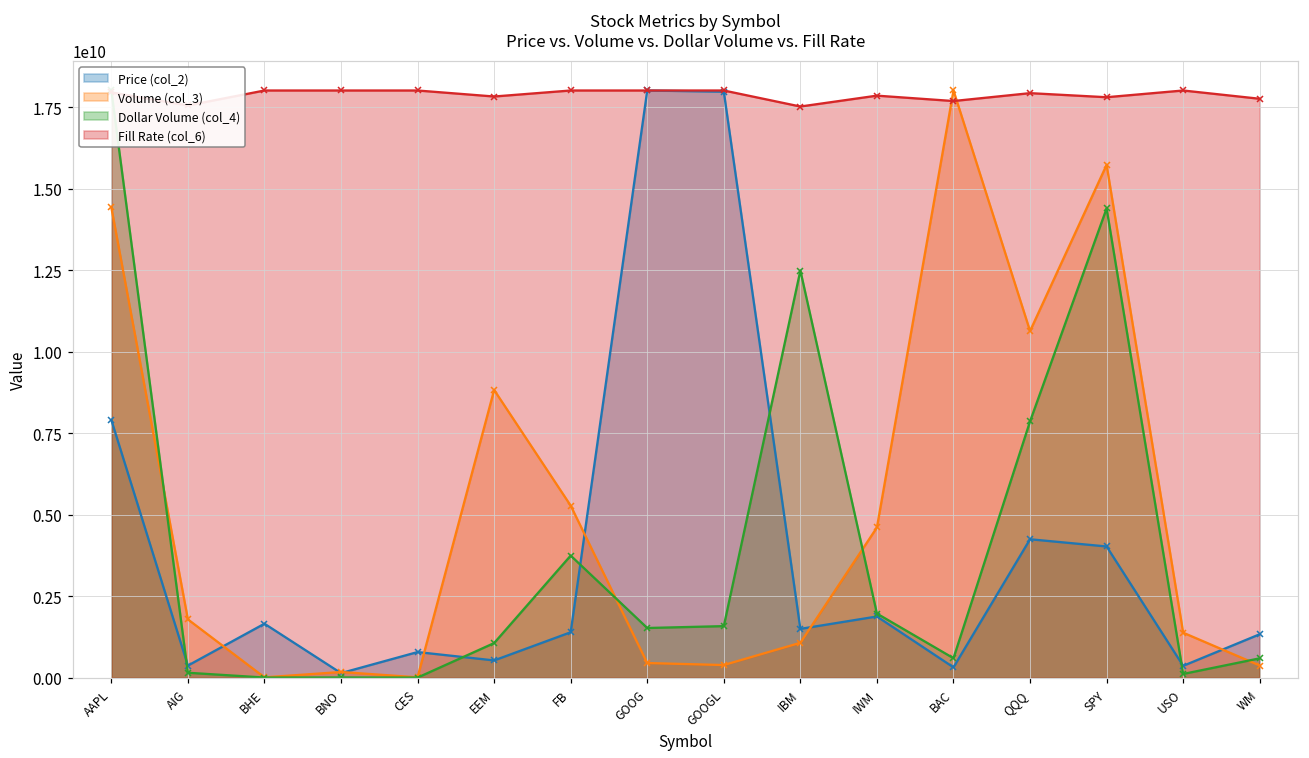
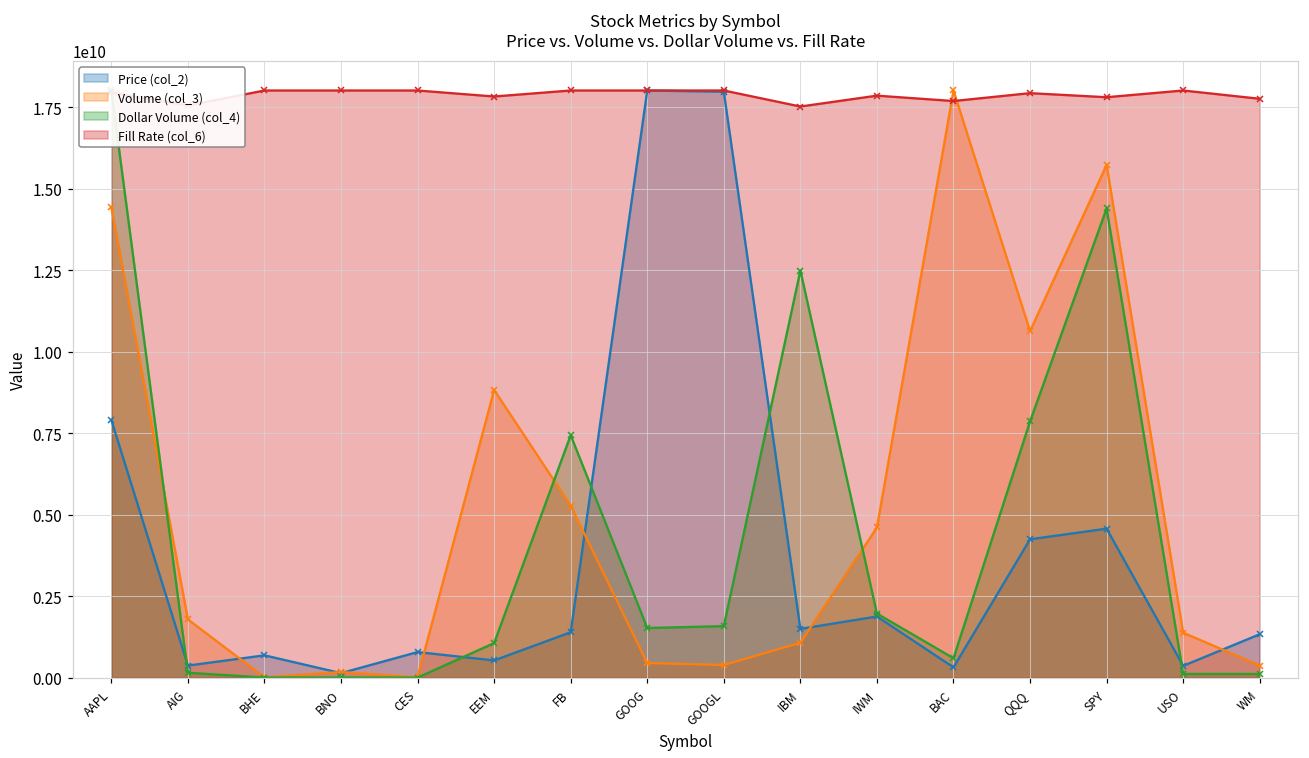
Price (col_2), BHE: 1700000000 -> 700000000
Dollar Volume (col_4), FB: 3700000000 -> 7400000000
Price (col_2), SPY: 4000000000 -> 4600000000
Dollar Volume (col_4), WM: 600000000 -> 100000000
